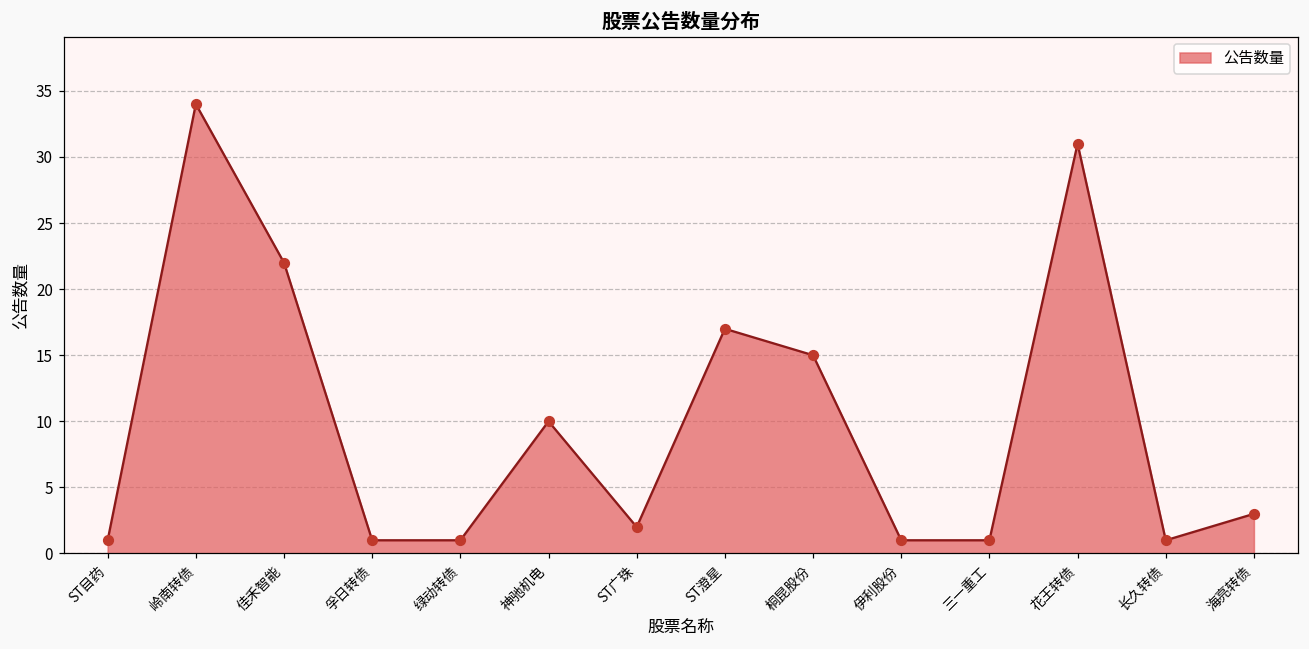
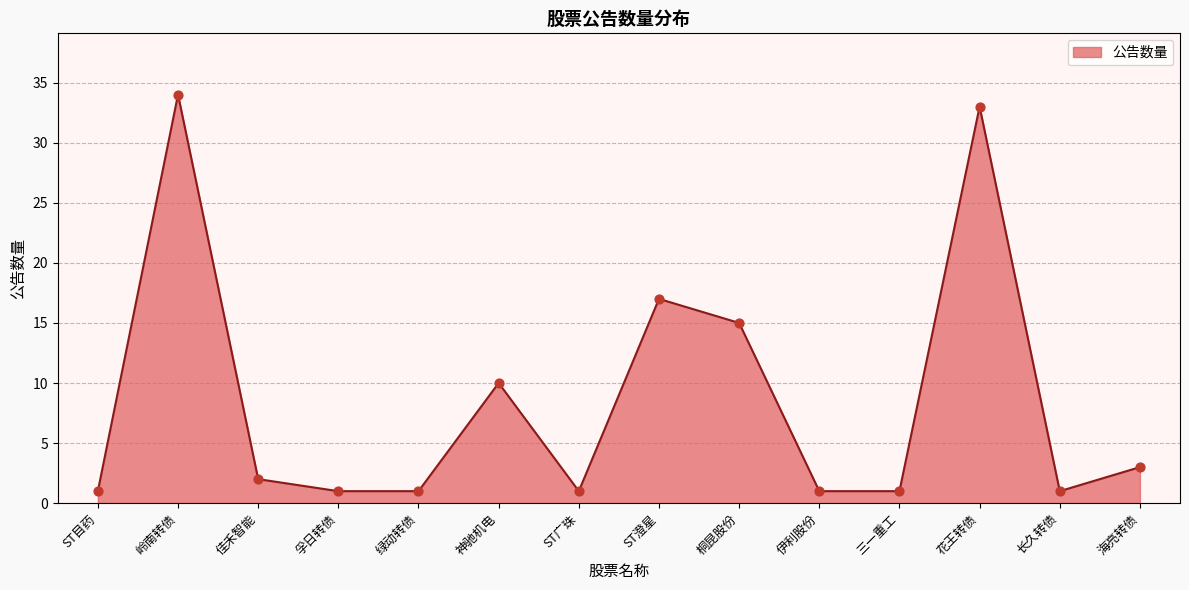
佳禾智能: 22 -> 2
ST广珠: 2 -> 1
花王转债: 31 -> 33
